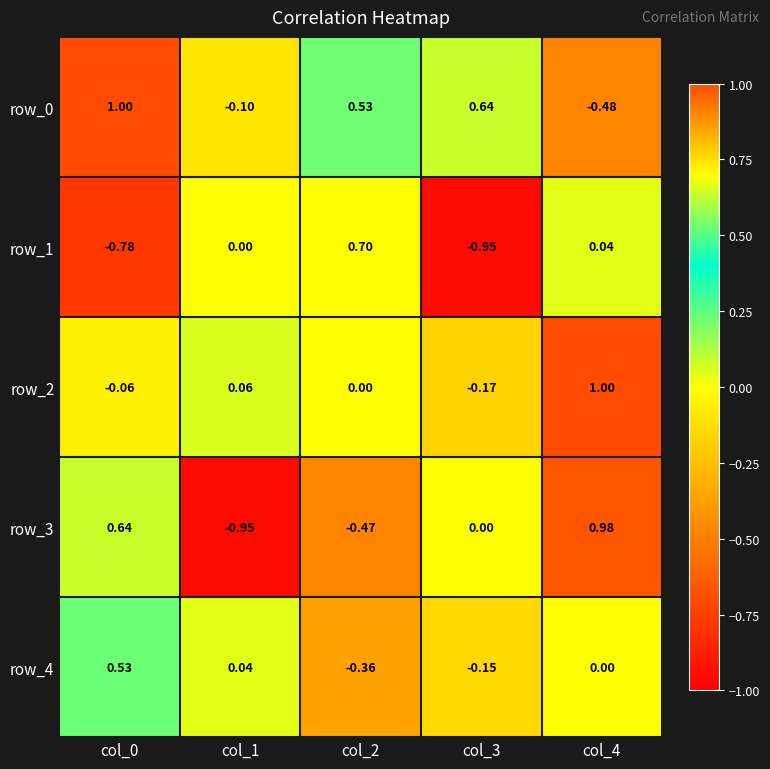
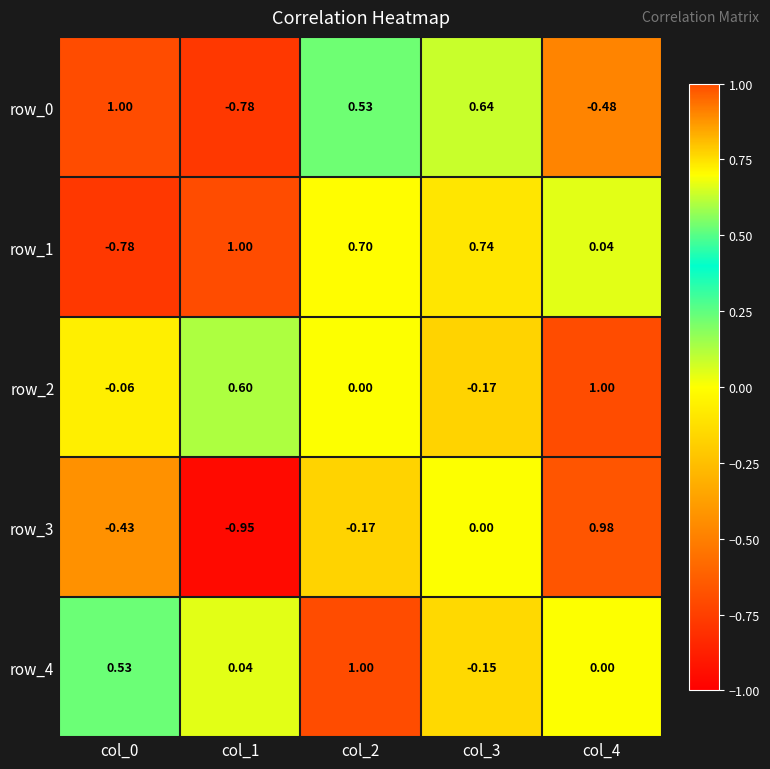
row_0, col_1: -0.10 -> -0.78
row_1, col_1: 0.00 -> 1.00
row_1, col_3: -0.95 -> 0.74
row_2, col_1: 0.06 -> 0.60
row_3, col_0: 0.64 -> -0.43
row_3, col_2: -0.47 -> -0.17
row_4, col_2: -0.36 -> 1.00
